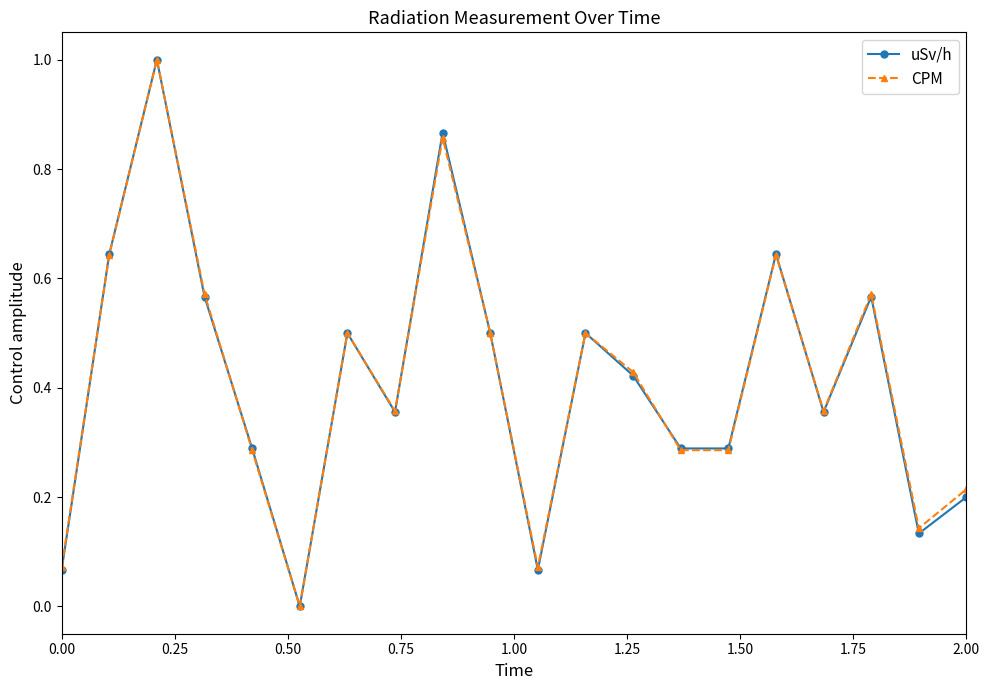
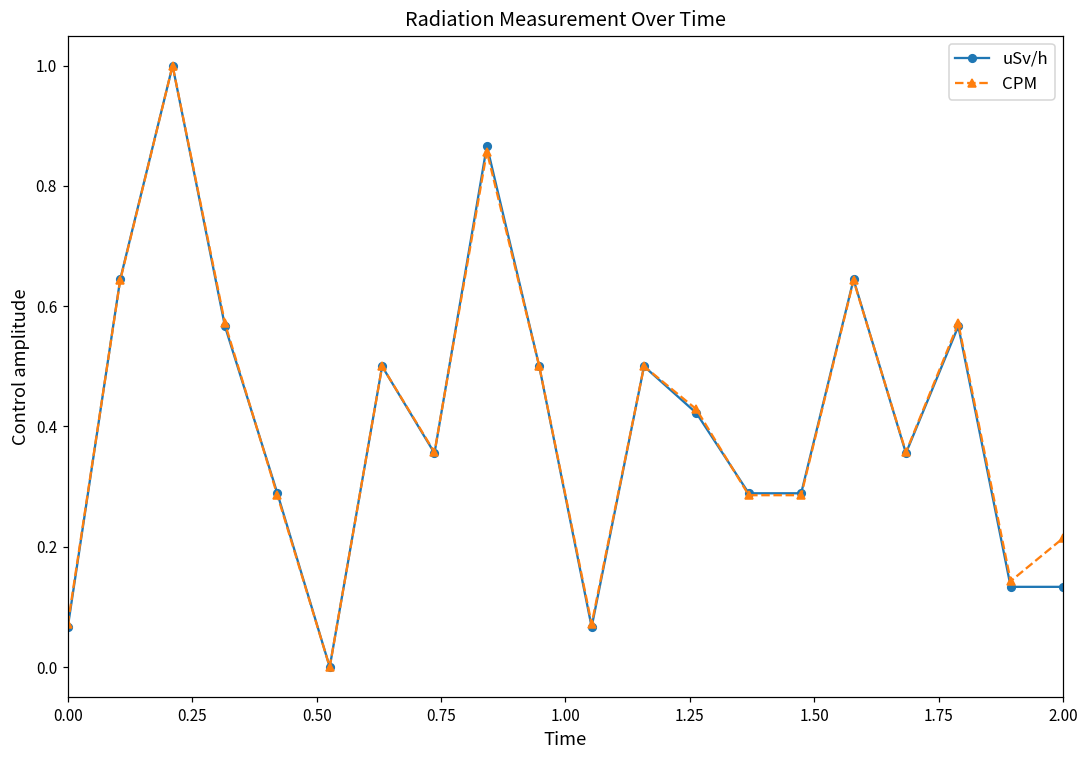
uSv/h, 2.00: 0.20 -> 0.13
